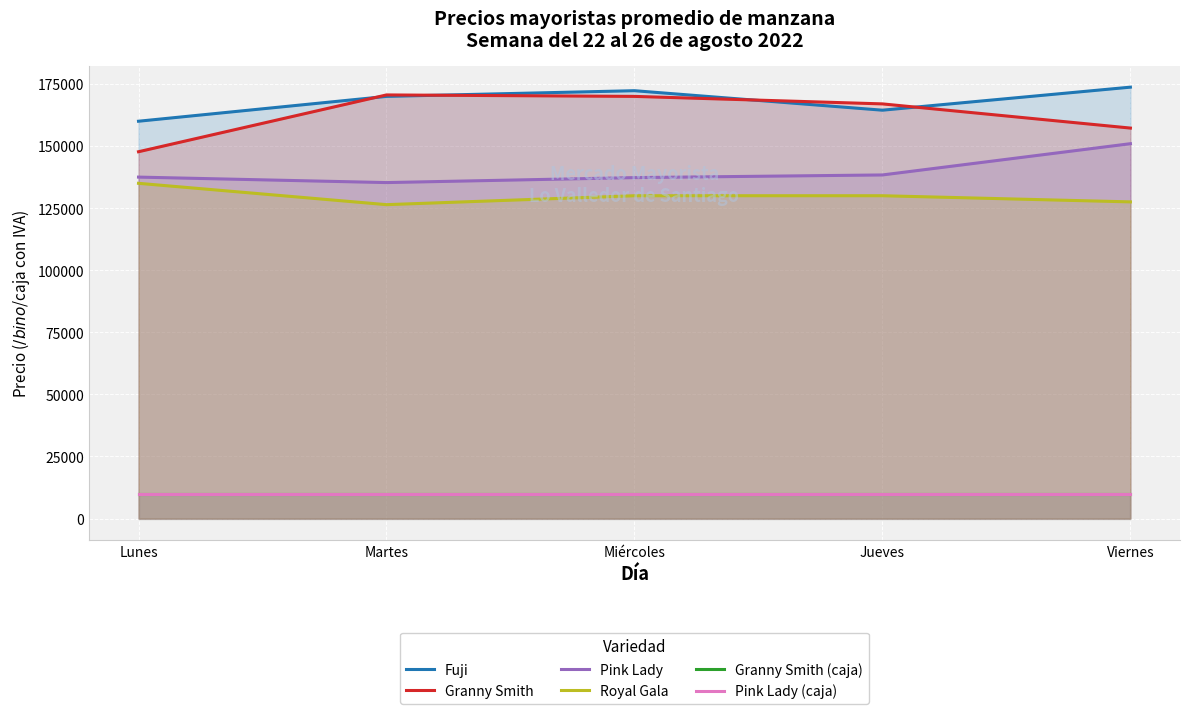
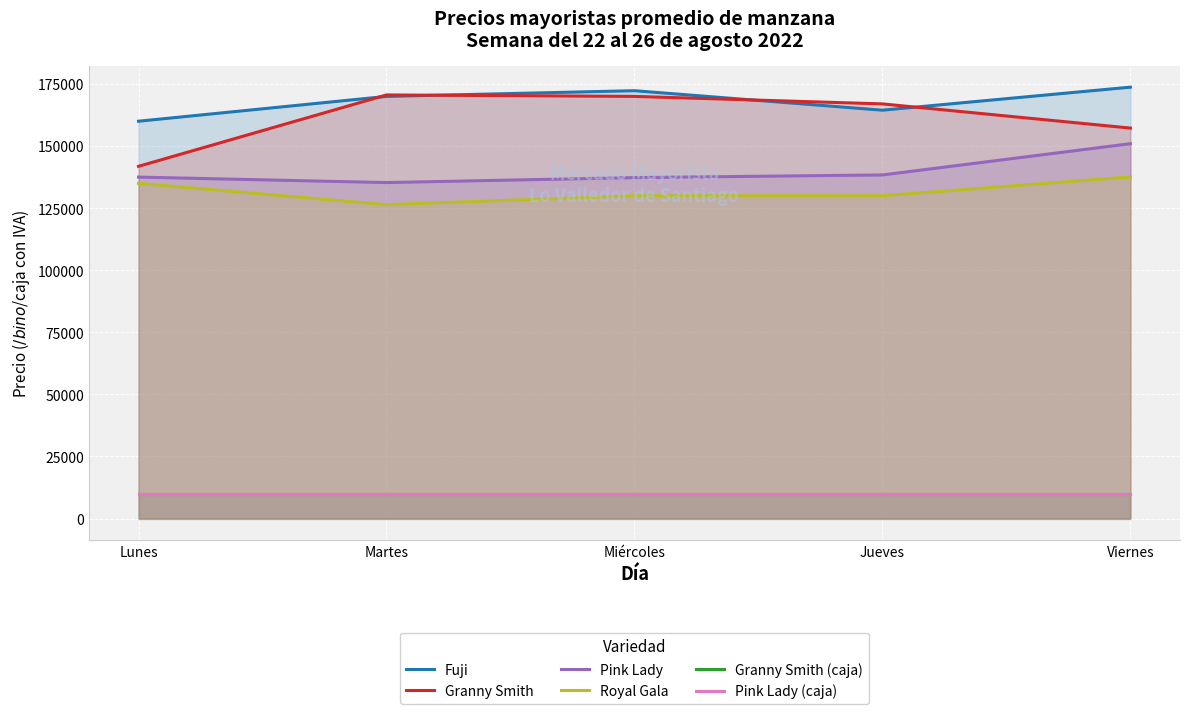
Granny Smith, Lunes: 148000 -> 142000
Royal Gala, Viernes: 128000 -> 138000
